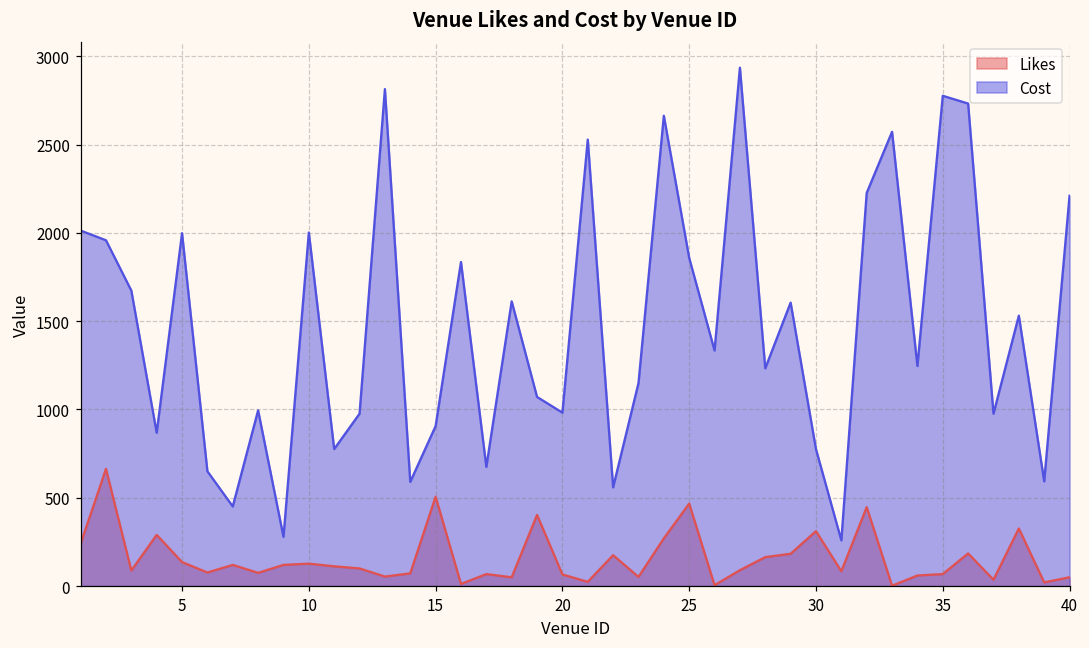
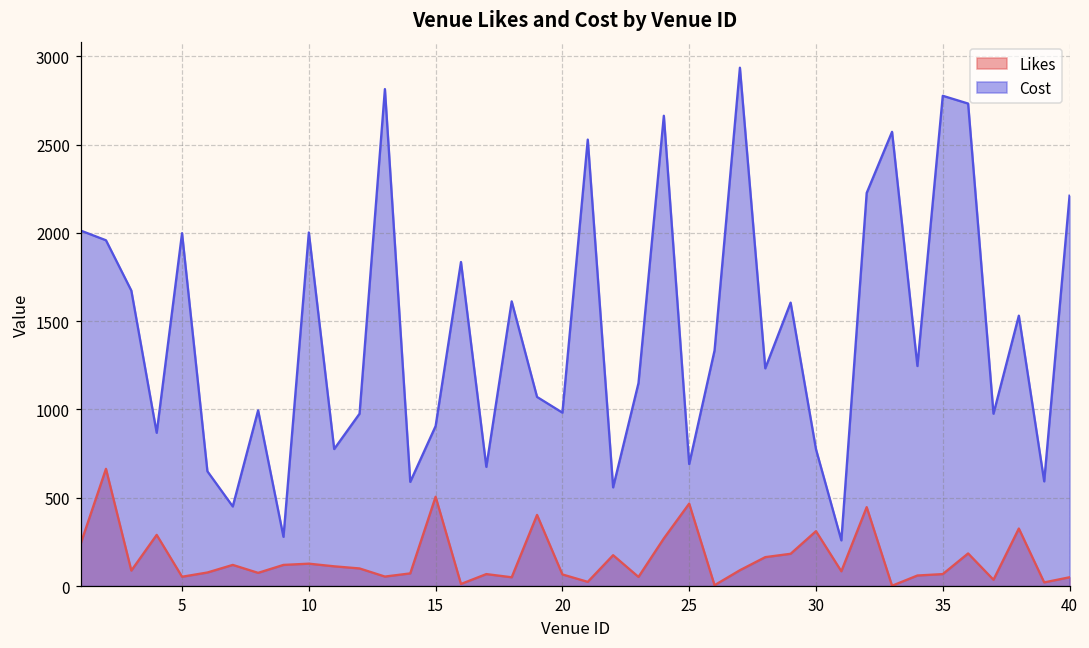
Likes, 5: 140 -> 50
Cost, 25: 1860 -> 690
